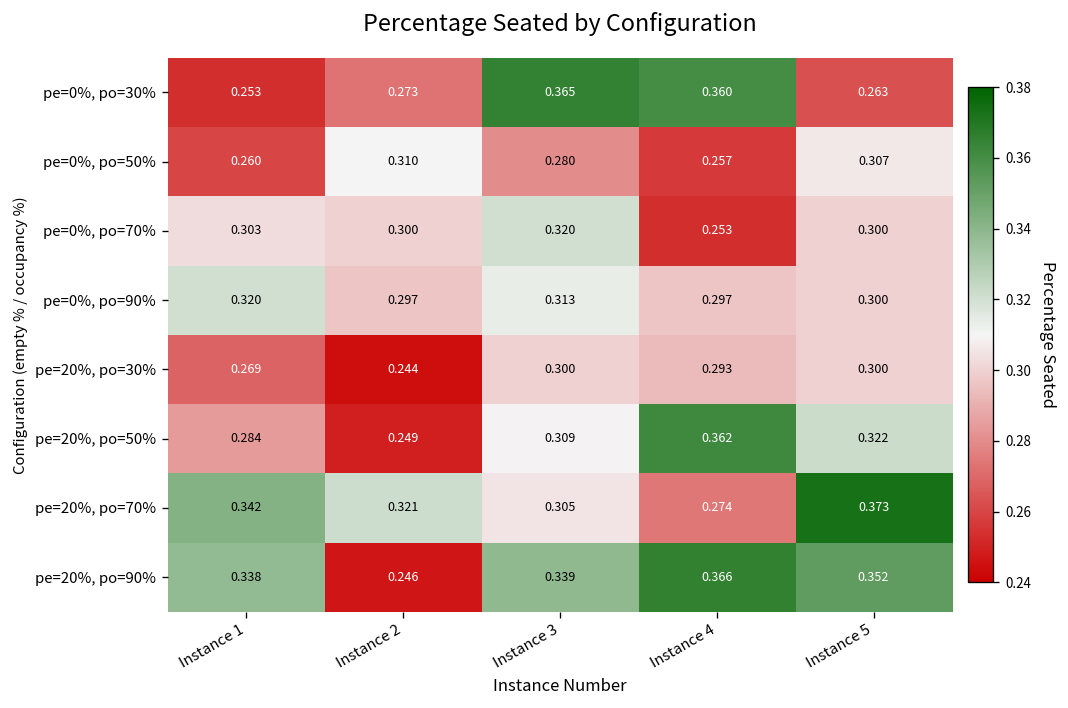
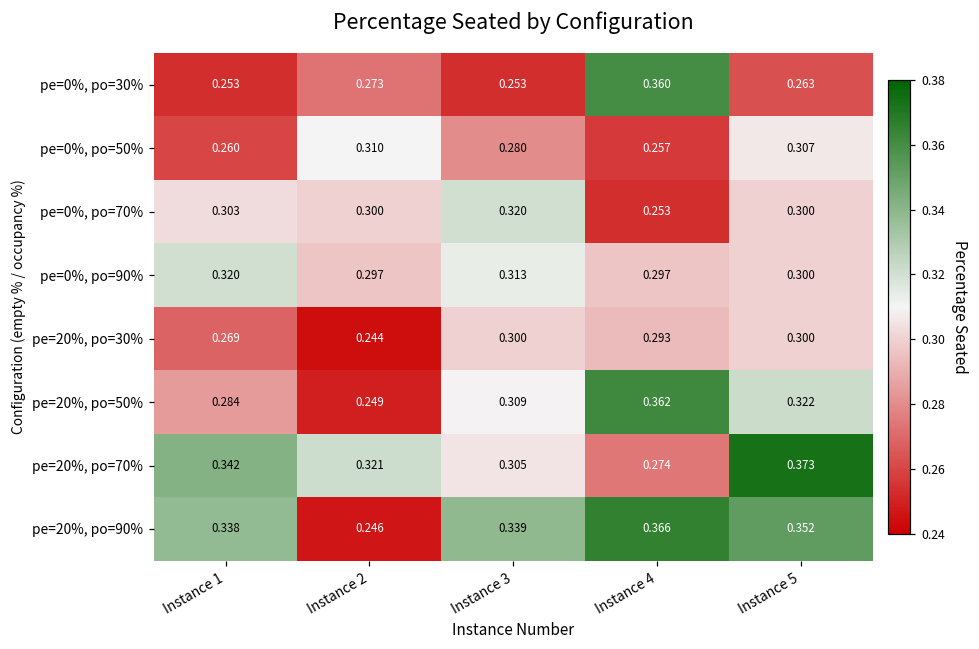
pe=0%, po=30%, Instance 3: 0.365 -> 0.253
